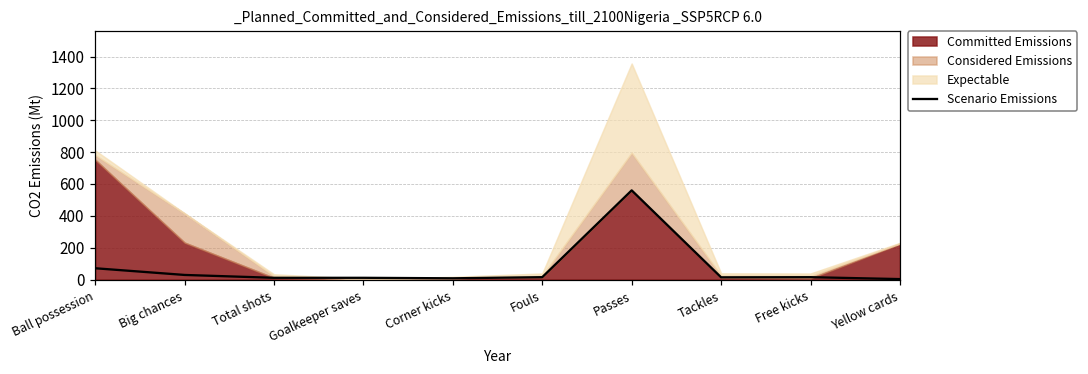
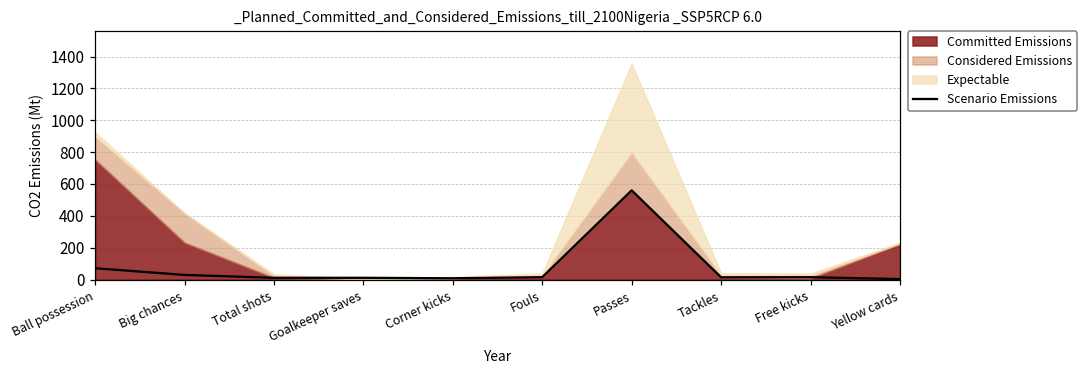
Considered Emissions, Ball possession: 30 -> 140
